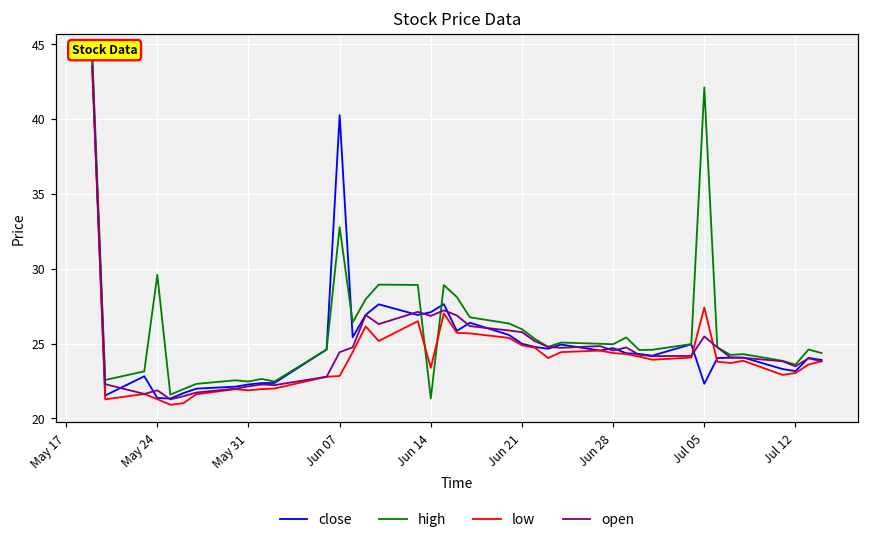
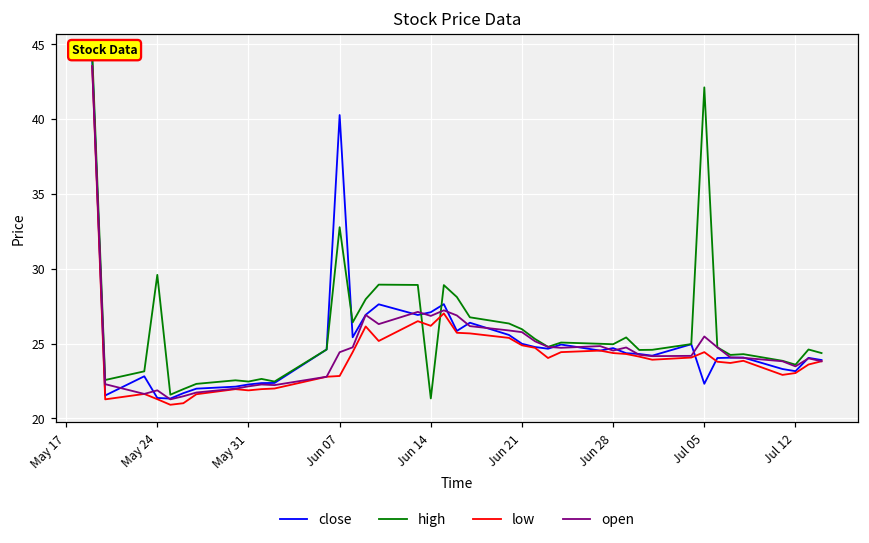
low, Jun 14: 23.4 -> 26.2
low, Jul 05: 27.4 -> 24.4
